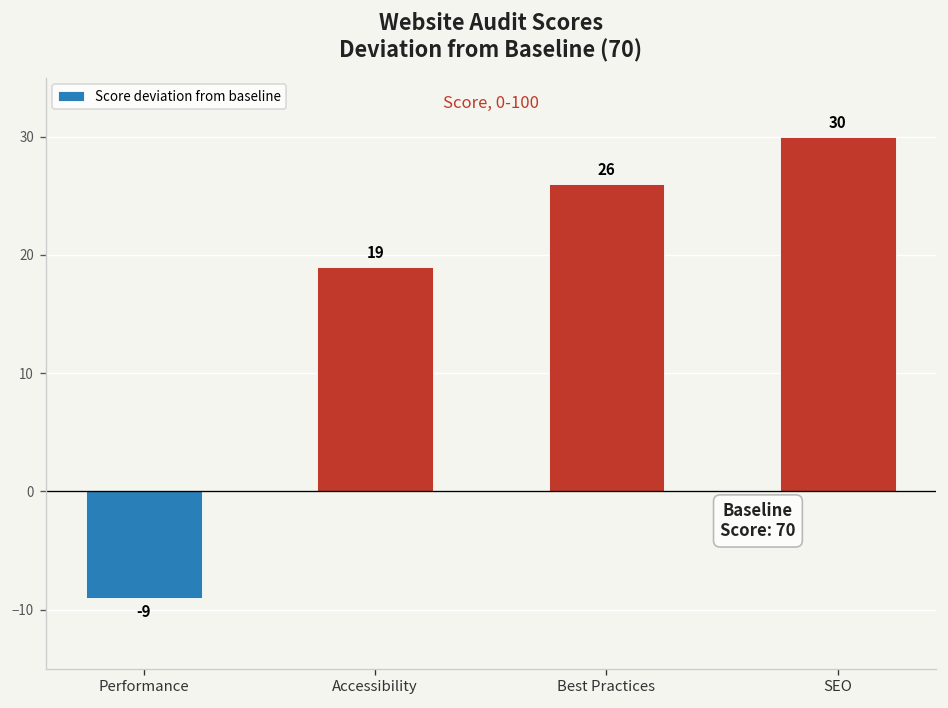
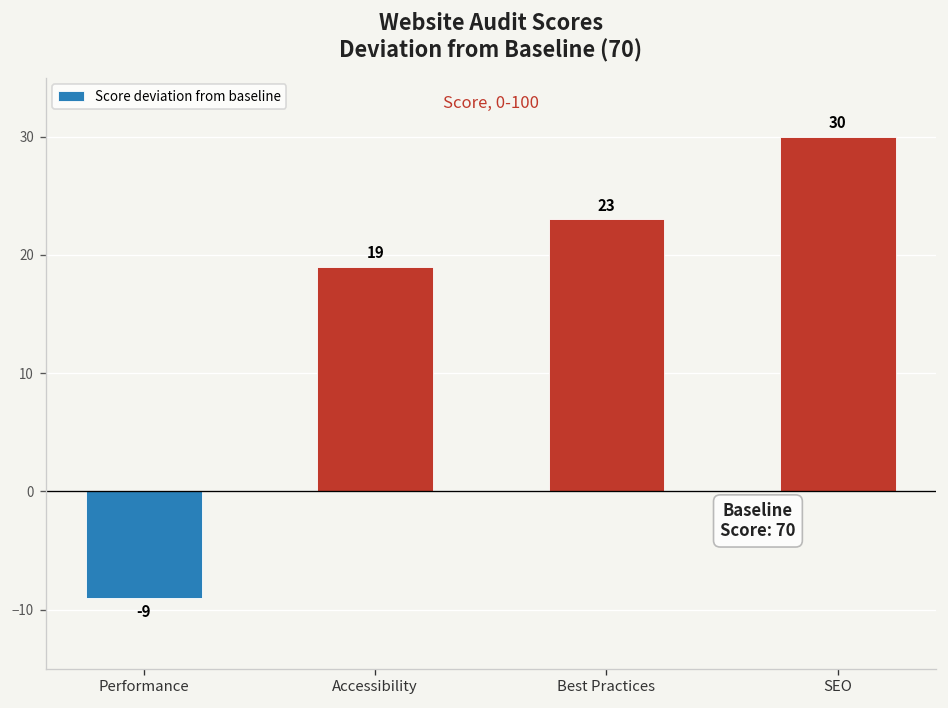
Best Practices: 26 -> 23
